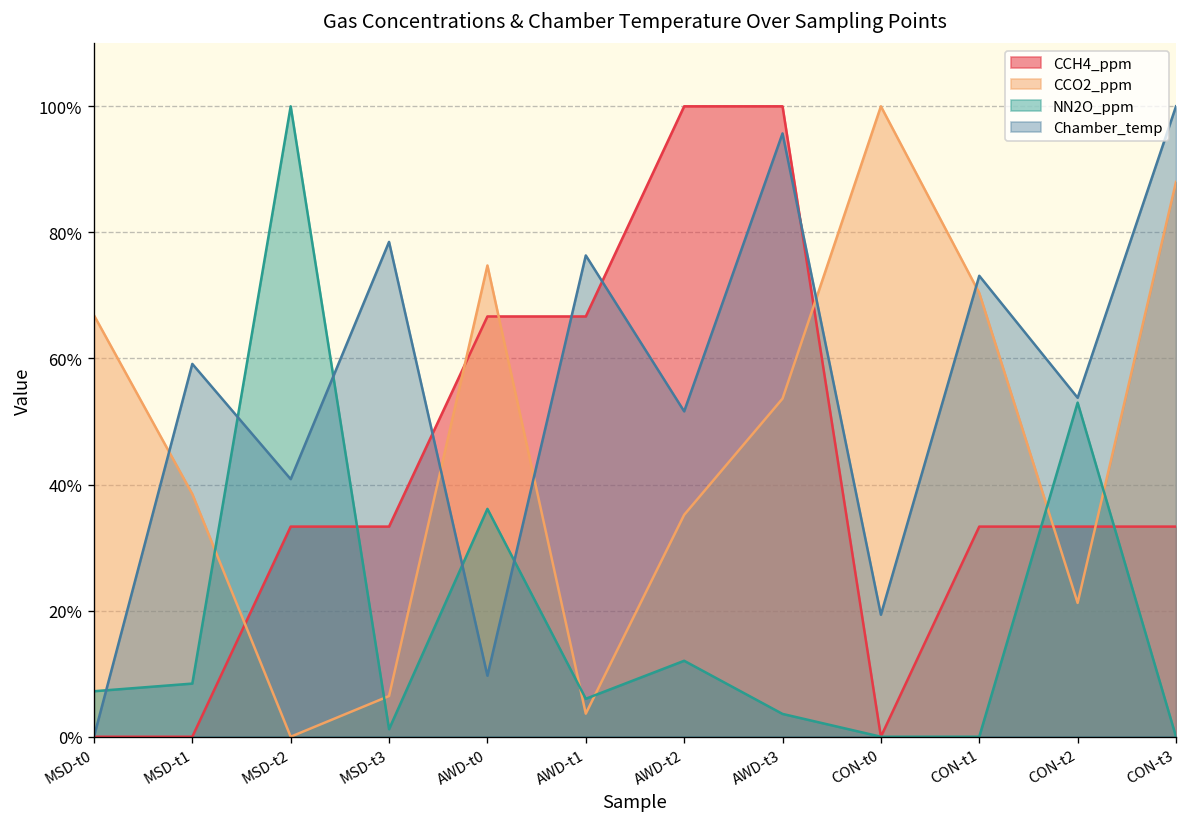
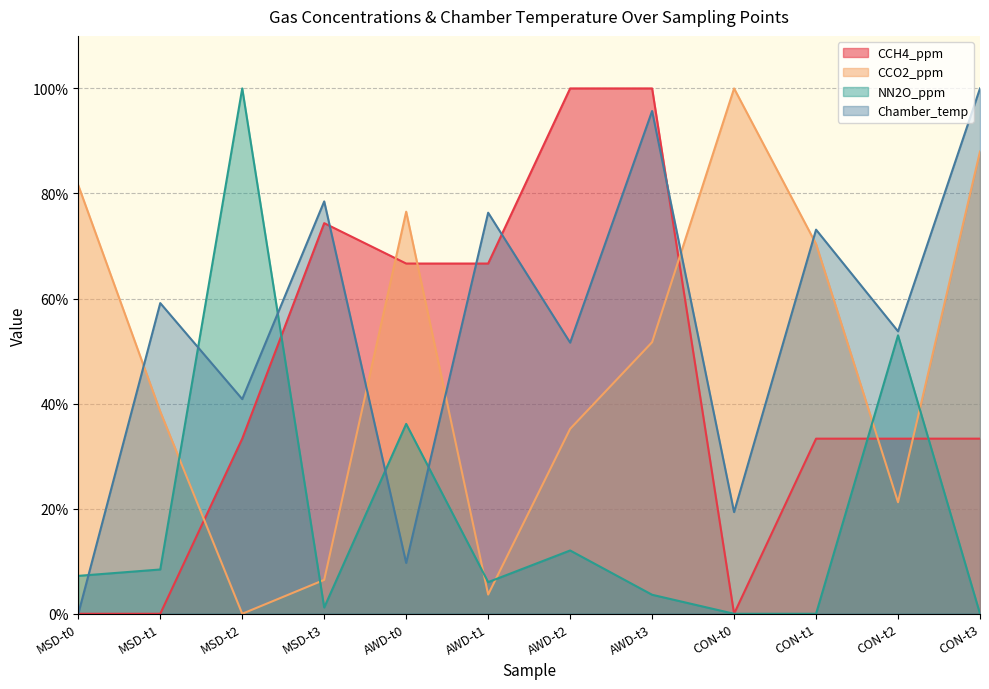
CCO2_ppm, MSD-t0: 67% -> 82%
CCH4_ppm, MSD-t3: 33% -> 74%
CCO2_ppm, AWD-t0: 75% -> 77%
CCO2_ppm, AWD-t3: 54% -> 52%
